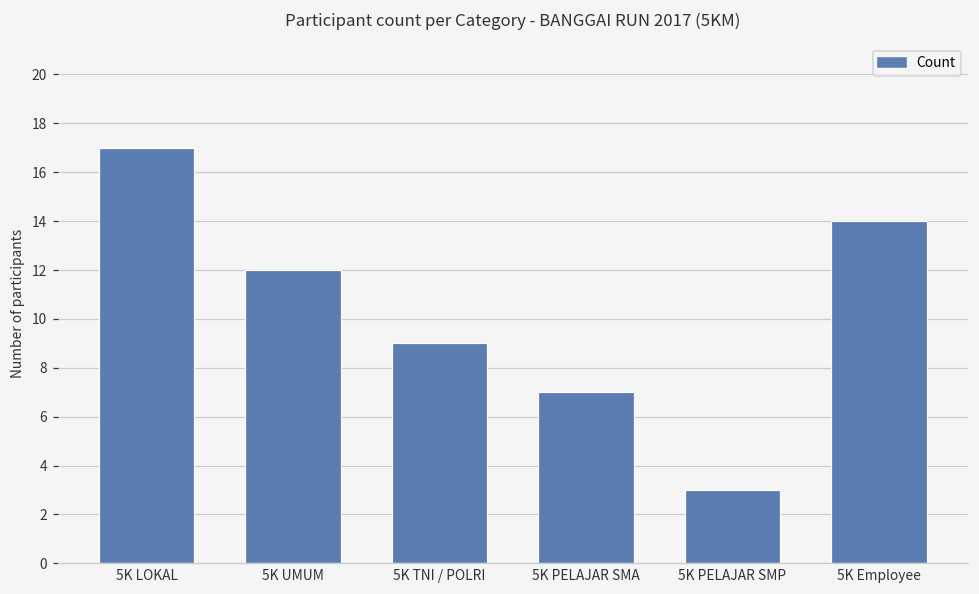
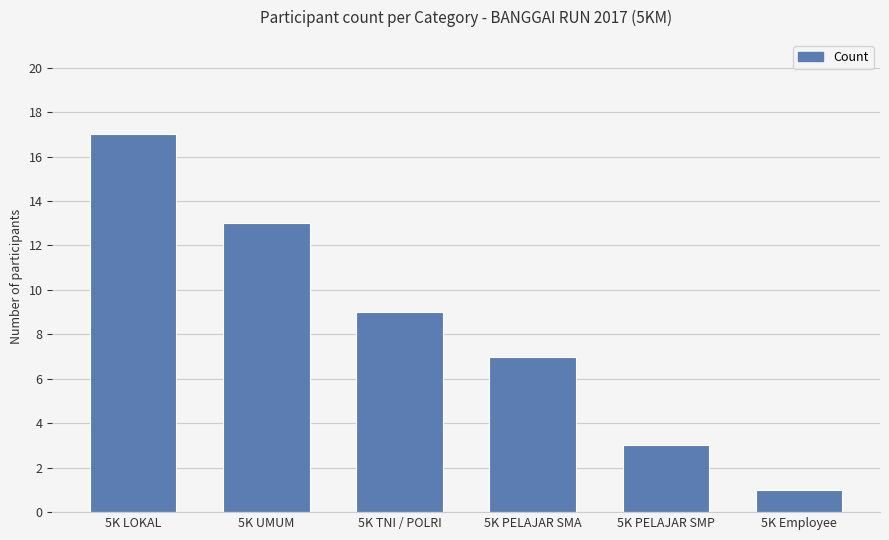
5K UMUM: 12 -> 13
5K Employee: 14 -> 1
